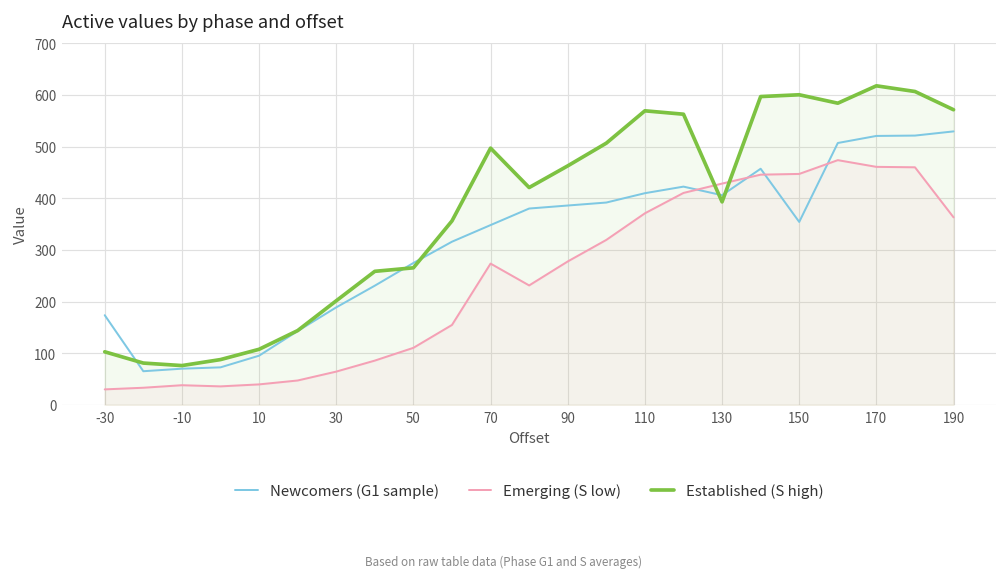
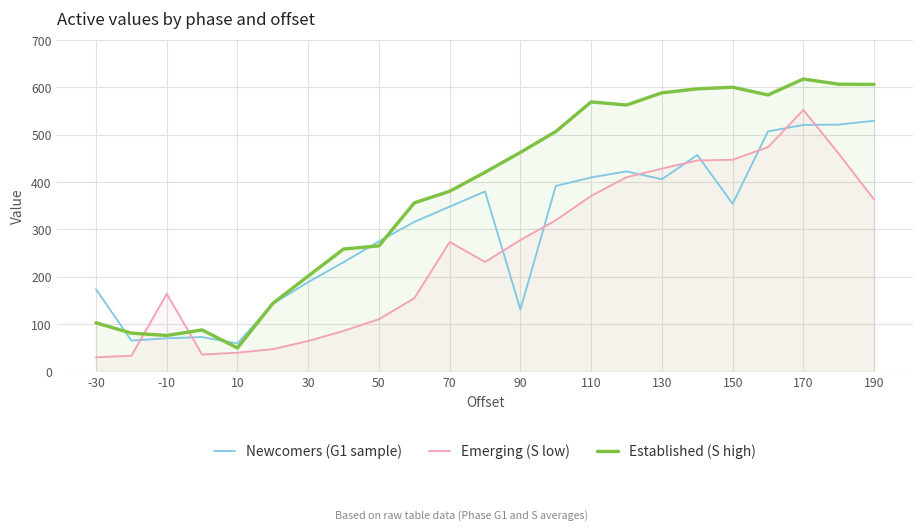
Emerging (S low), -10: 40 -> 160
Newcomers (G1 sample), 10: 100 -> 60
Established (S high), 10: 110 -> 50
Established (S high), 70: 500 -> 380
Newcomers (G1 sample), 90: 390 -> 130
Established (S high), 130: 390 -> 590
Emerging (S low), 170: 460 -> 550
Established (S high), 190: 570 -> 610
